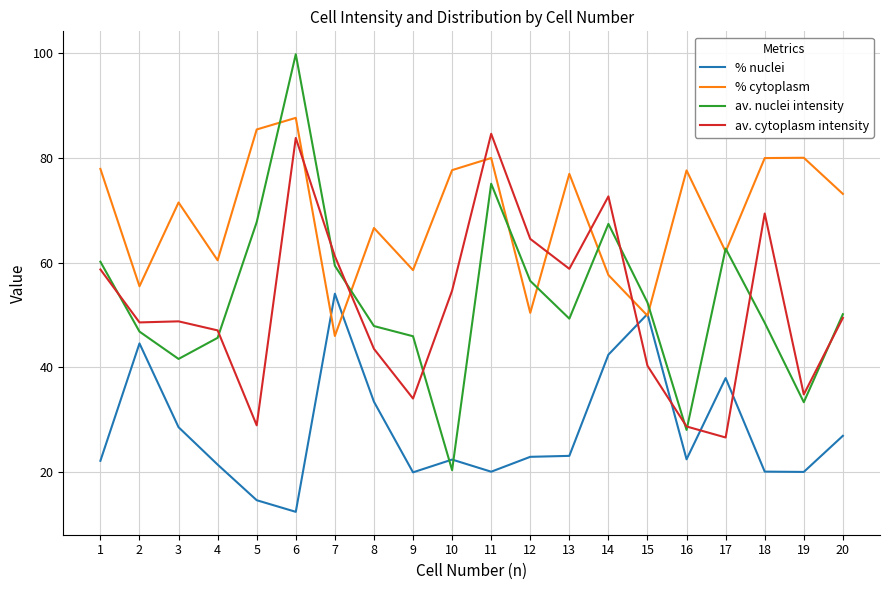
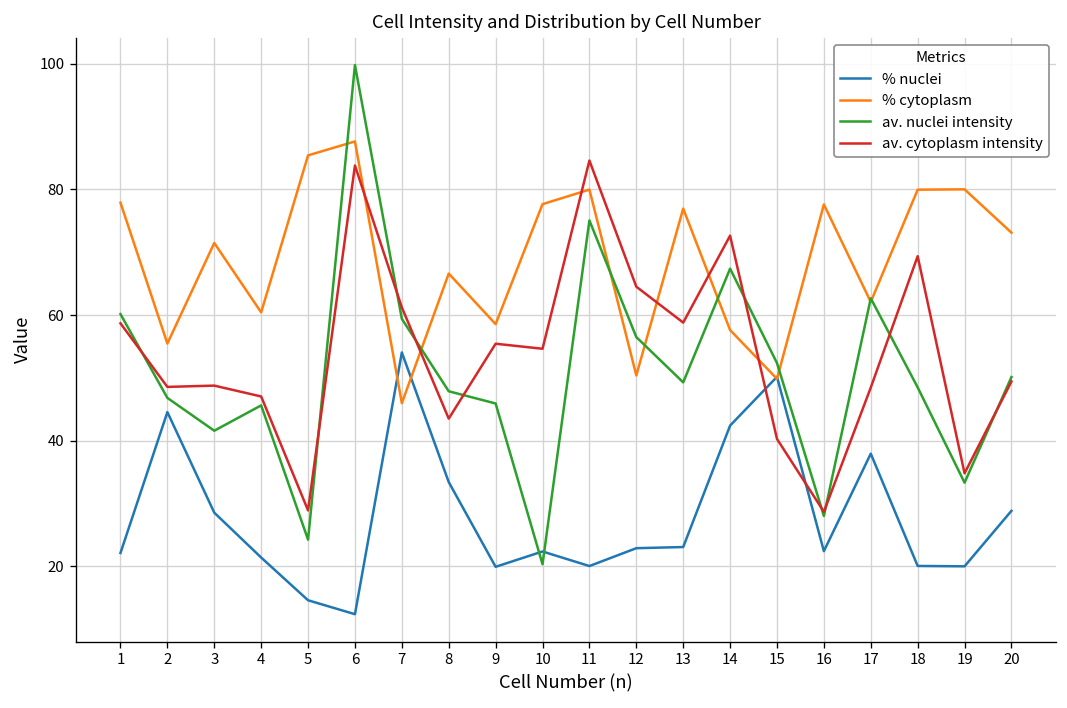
av. nuclei intensity, 5: 68 -> 24
av. cytoplasm intensity, 9: 34 -> 55
av. cytoplasm intensity, 17: 27 -> 48
% nuclei, 20: 27 -> 29
